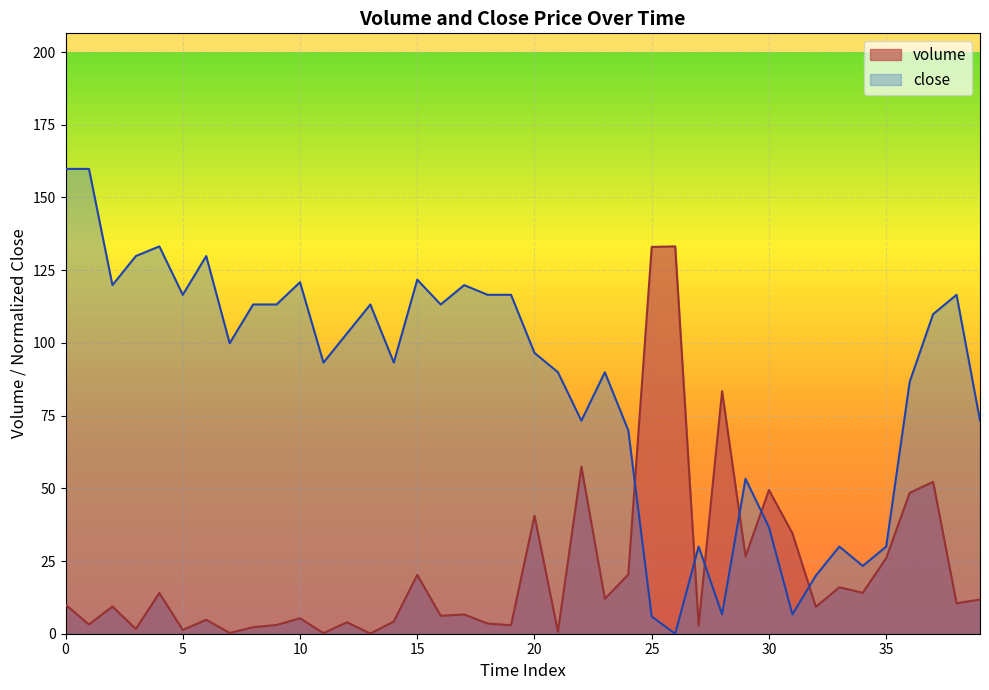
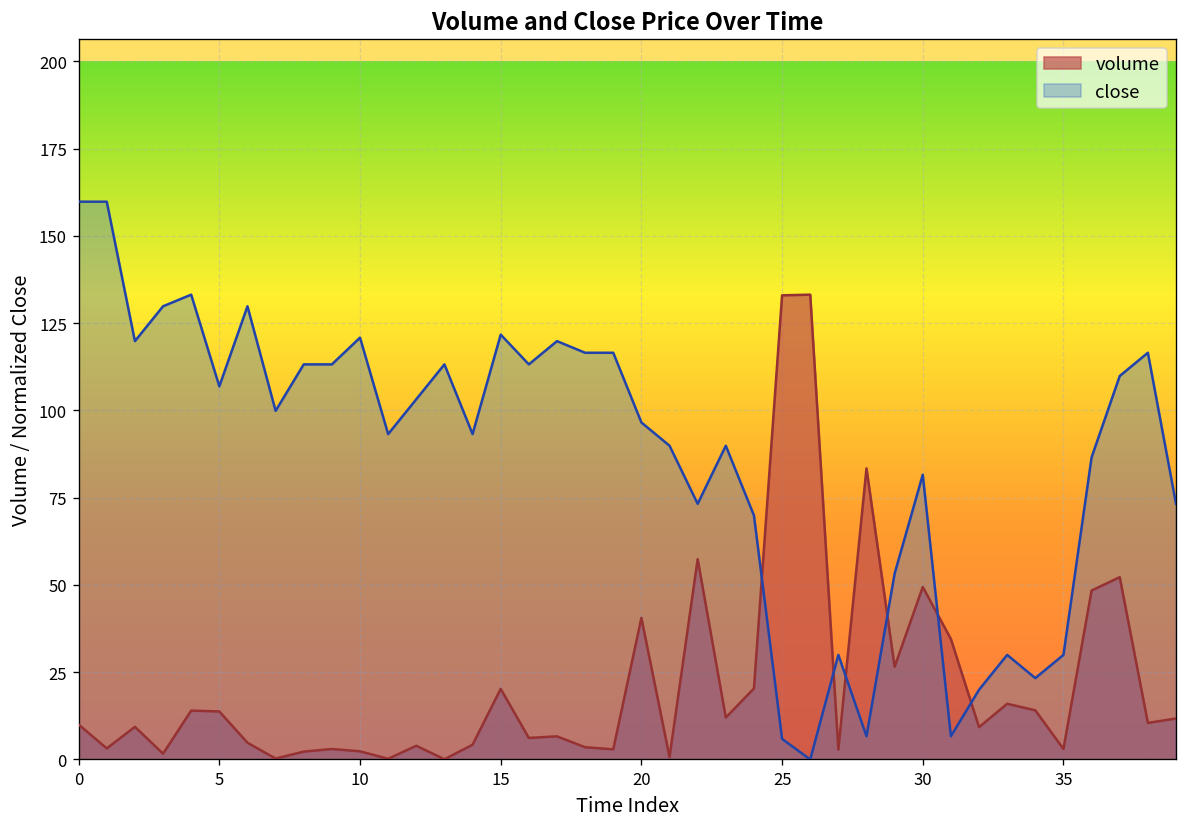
volume, 5: 1 -> 14
close, 5: 117 -> 107
volume, 10: 5 -> 2
close, 30: 37 -> 82
volume, 35: 26 -> 3
